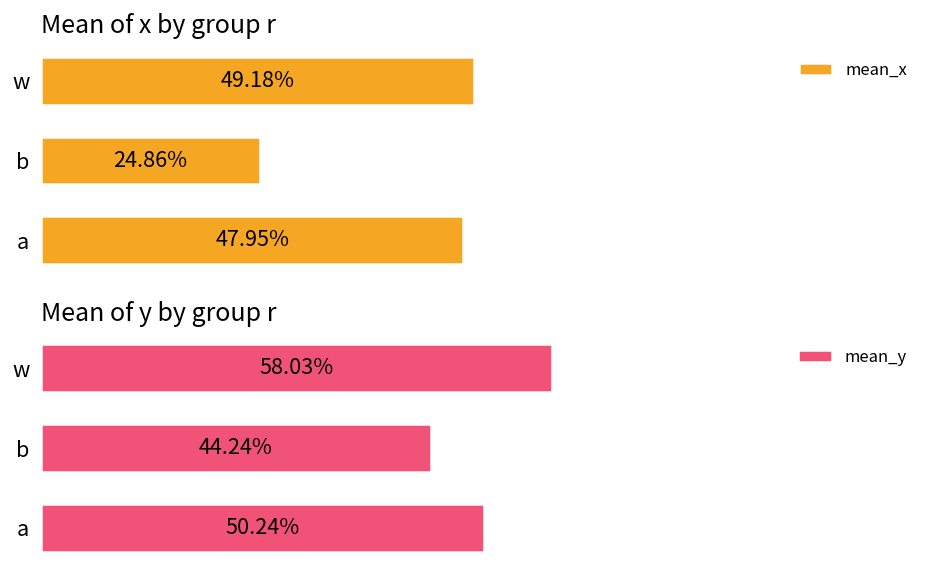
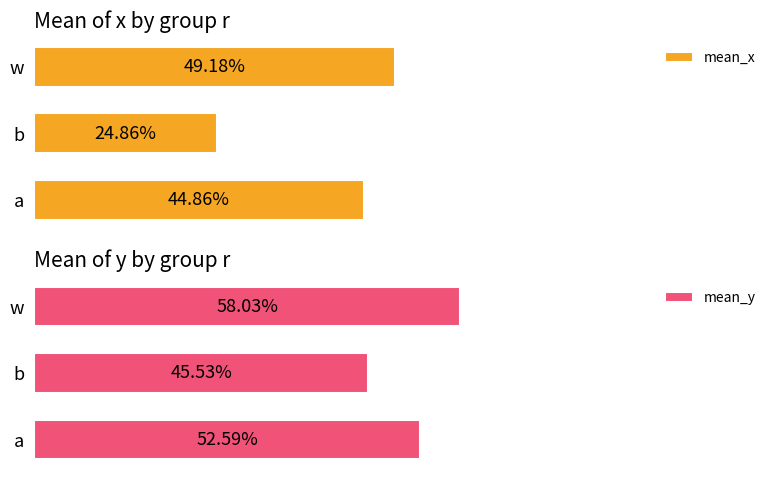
Mean of x by group r, a: 47.95% -> 44.86%
Mean of y by group r, b: 44.24% -> 45.53%
Mean of y by group r, a: 50.24% -> 52.59%
